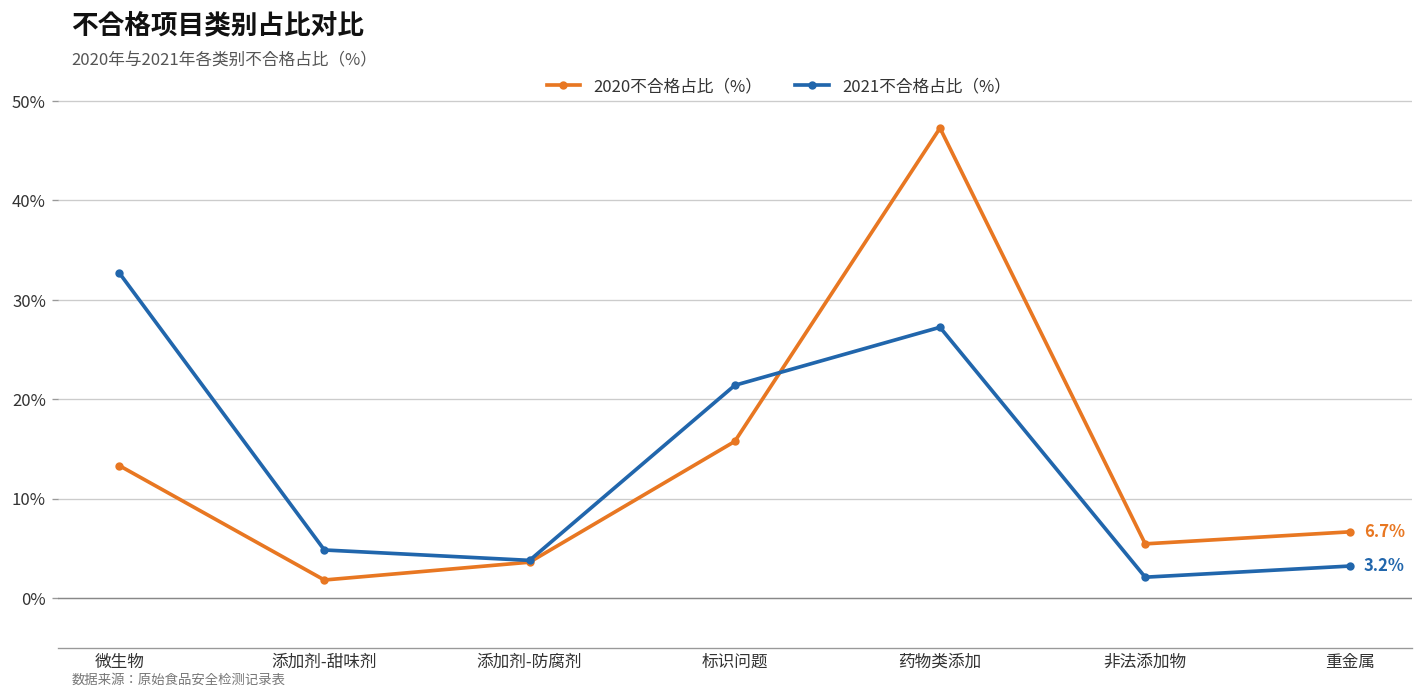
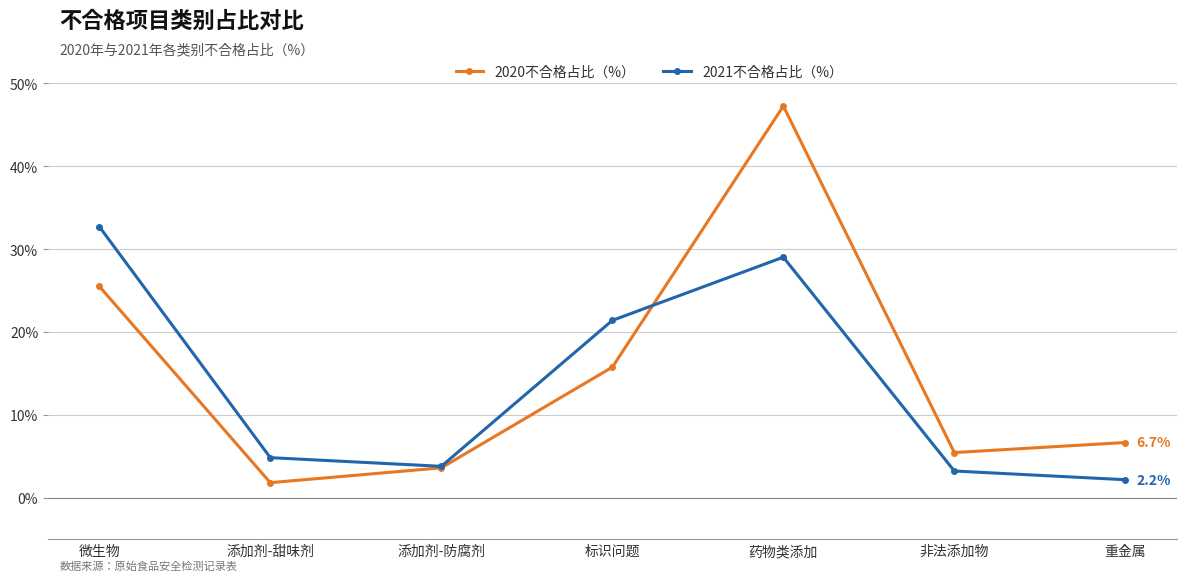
2020不合格占比（%）, 微生物: 13% -> 26%
2021不合格占比（%）, 药物类添加: 27% -> 29%
2021不合格占比（%）, 非法添加物: 2% -> 3%
2021不合格占比（%）, 重金属: 3.2% -> 2.2%
